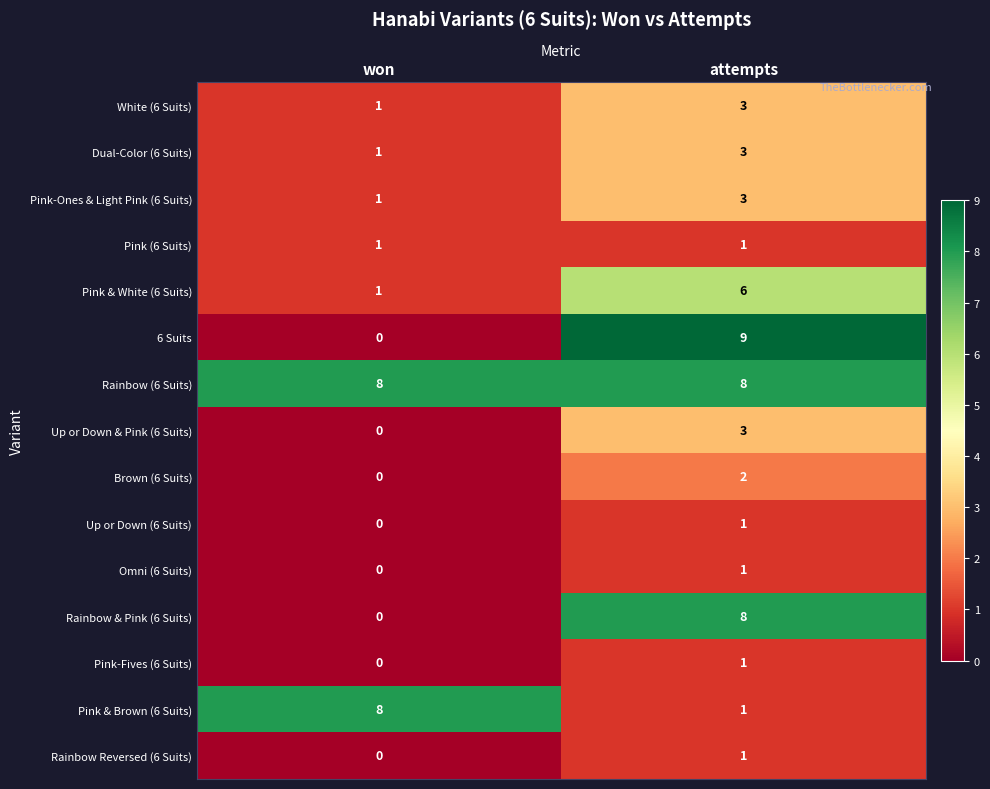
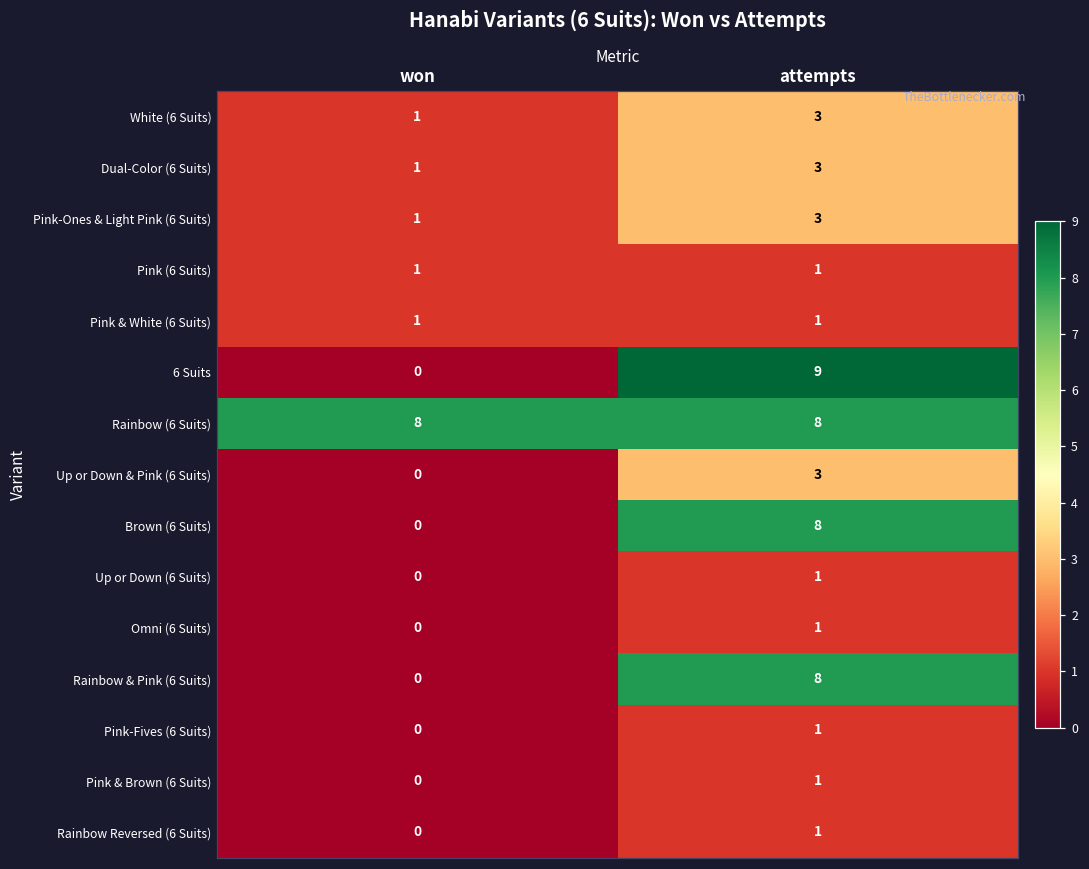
Pink & White (6 Suits), attempts: 6 -> 1
Brown (6 Suits), attempts: 2 -> 8
Pink & Brown (6 Suits), won: 8 -> 0
